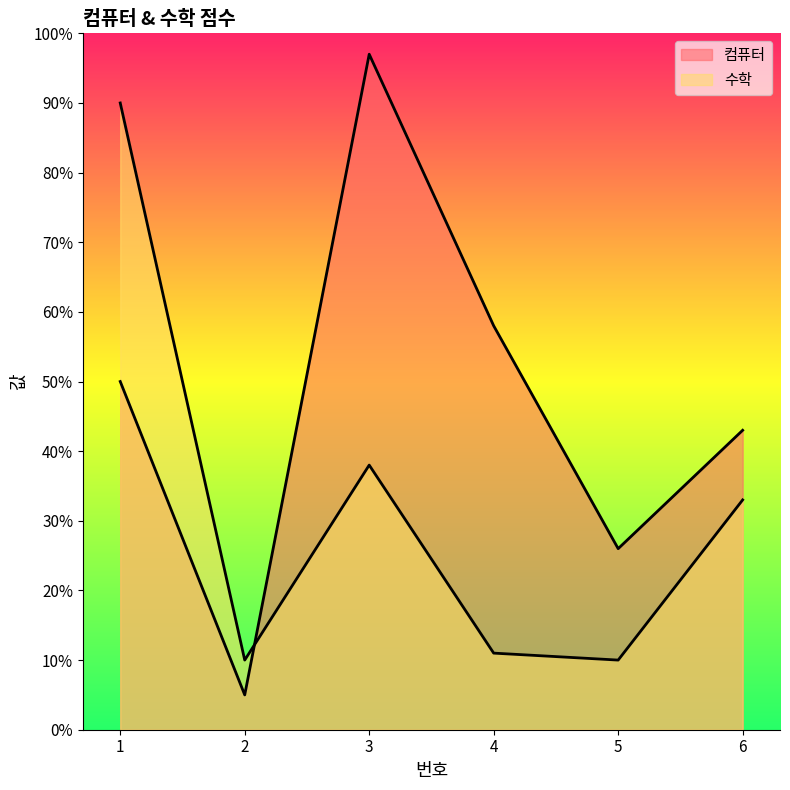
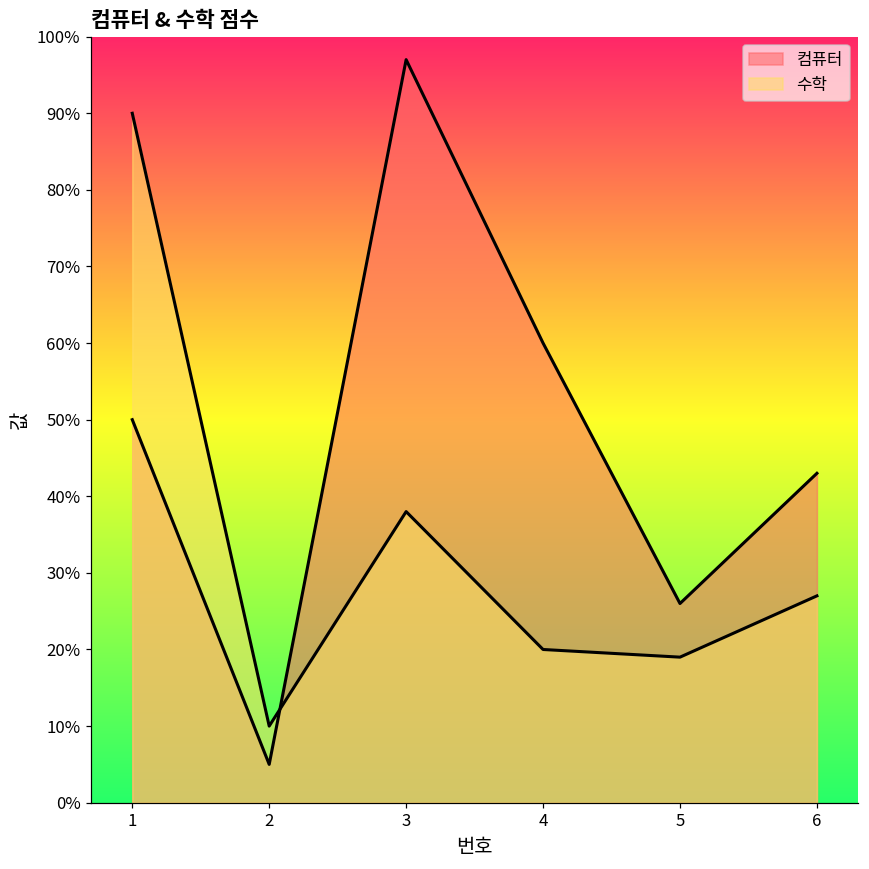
컴퓨터, 4: 58% -> 60%
수학, 4: 11% -> 20%
수학, 5: 10% -> 19%
수학, 6: 33% -> 27%
